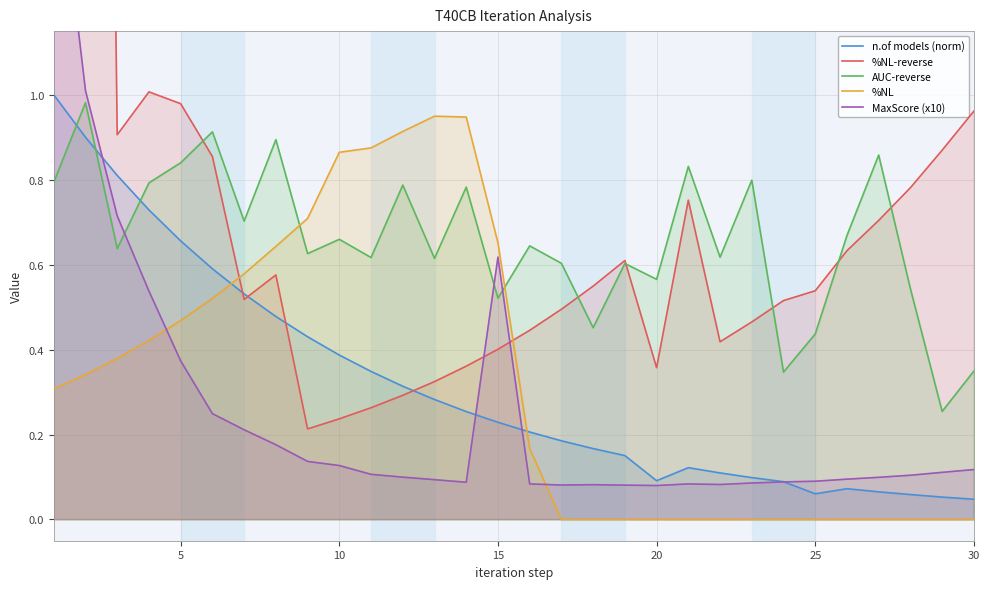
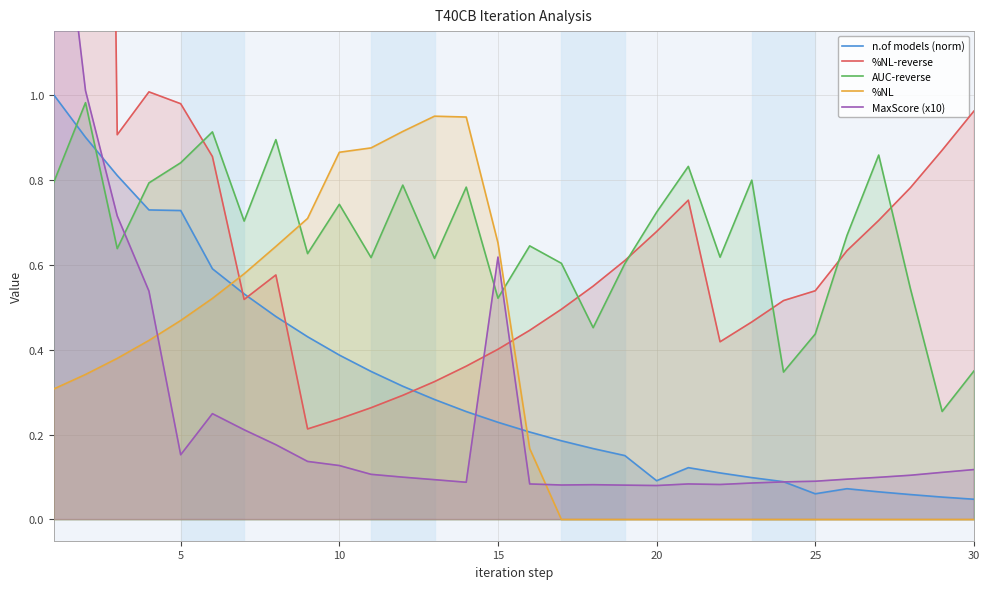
n.of models (norm), 5: 0.66 -> 0.73
MaxScore (x10), 5: 0.37 -> 0.15
AUC-reverse, 10: 0.66 -> 0.74
%NL-reverse, 20: 0.36 -> 0.68
AUC-reverse, 20: 0.57 -> 0.72
